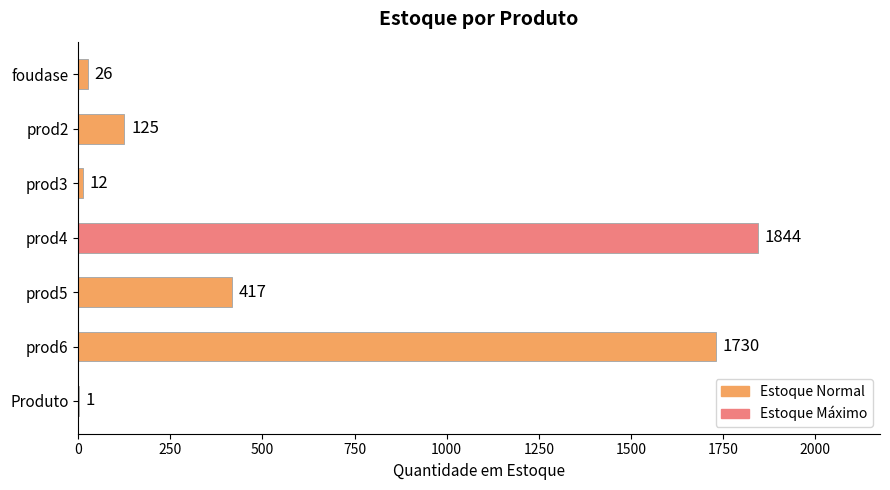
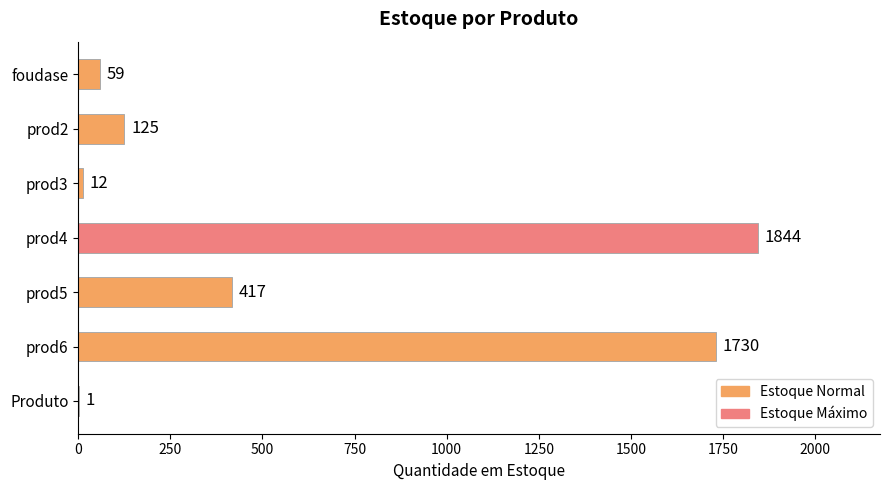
foudase: 26 -> 59
